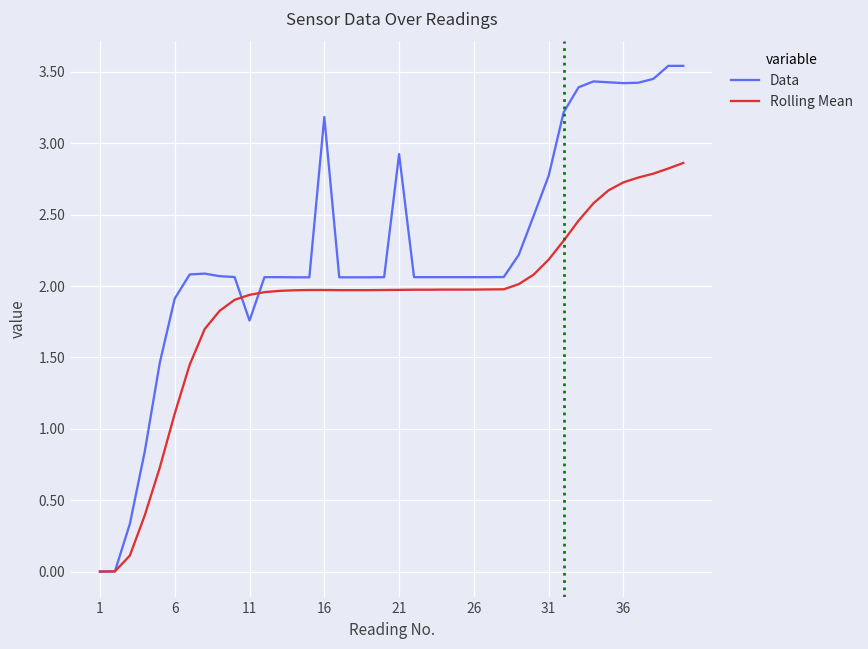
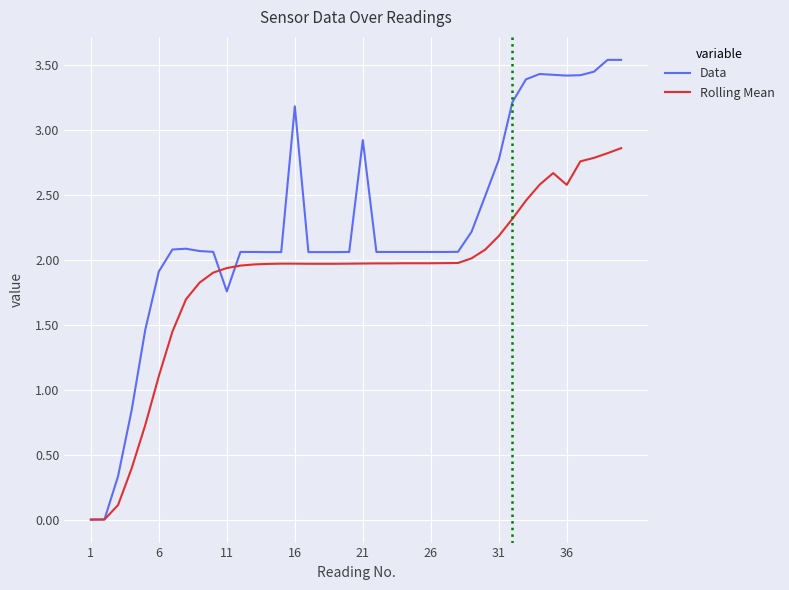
Rolling Mean, 36: 2.73 -> 2.58
